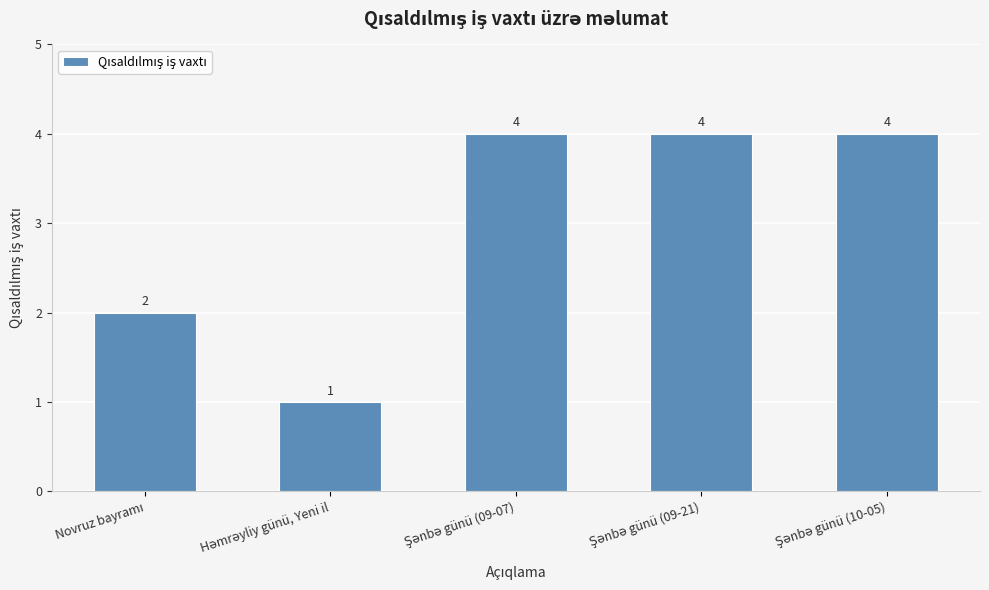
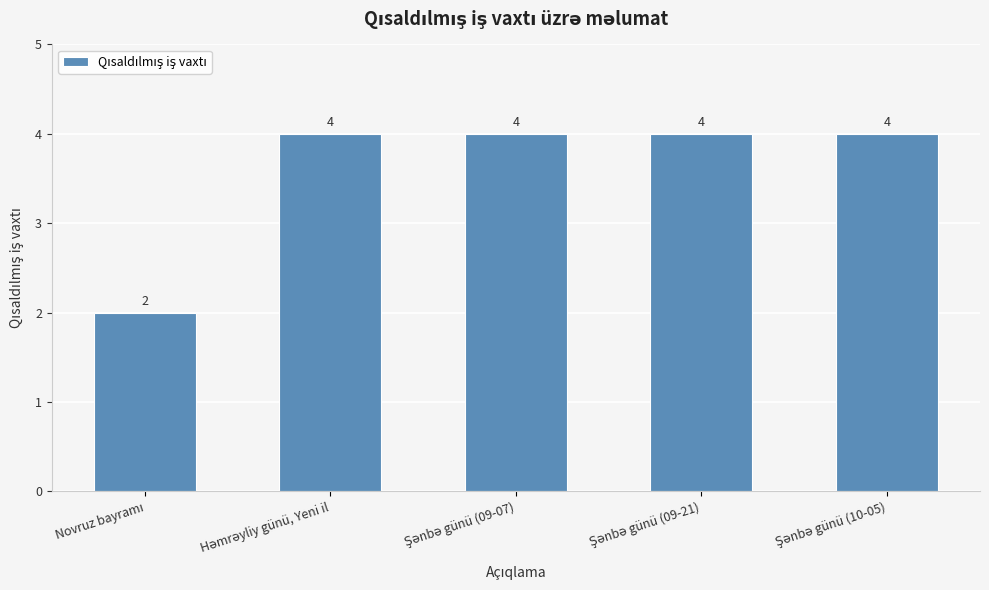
Həmrəyliy günü, Yeni il: 1 -> 4
